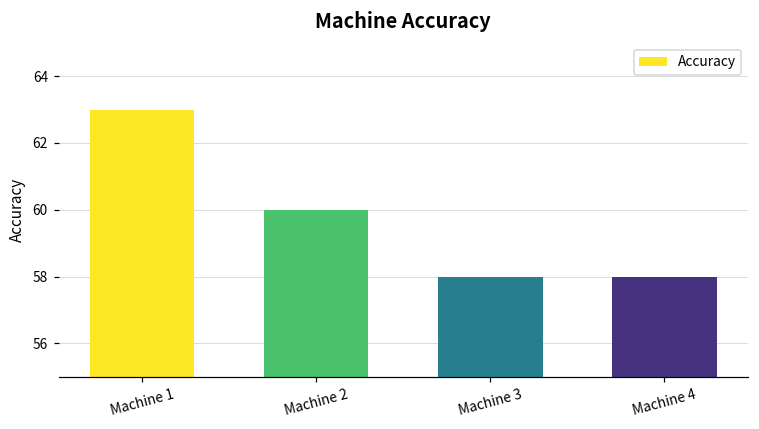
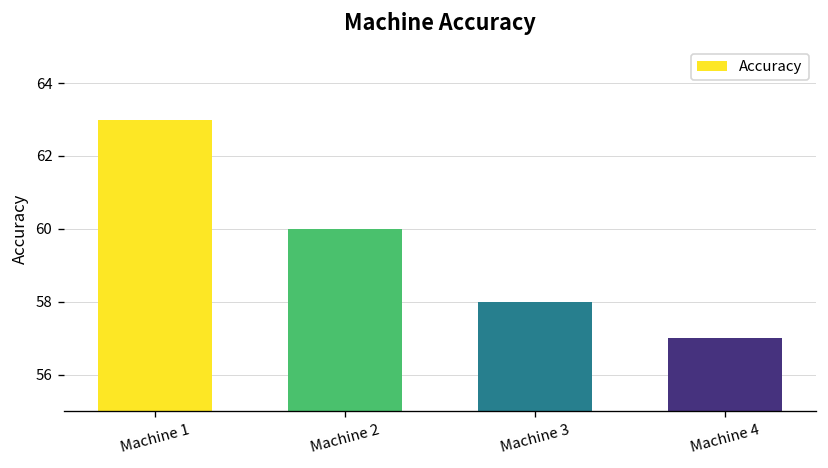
Machine 4: 58 -> 57
